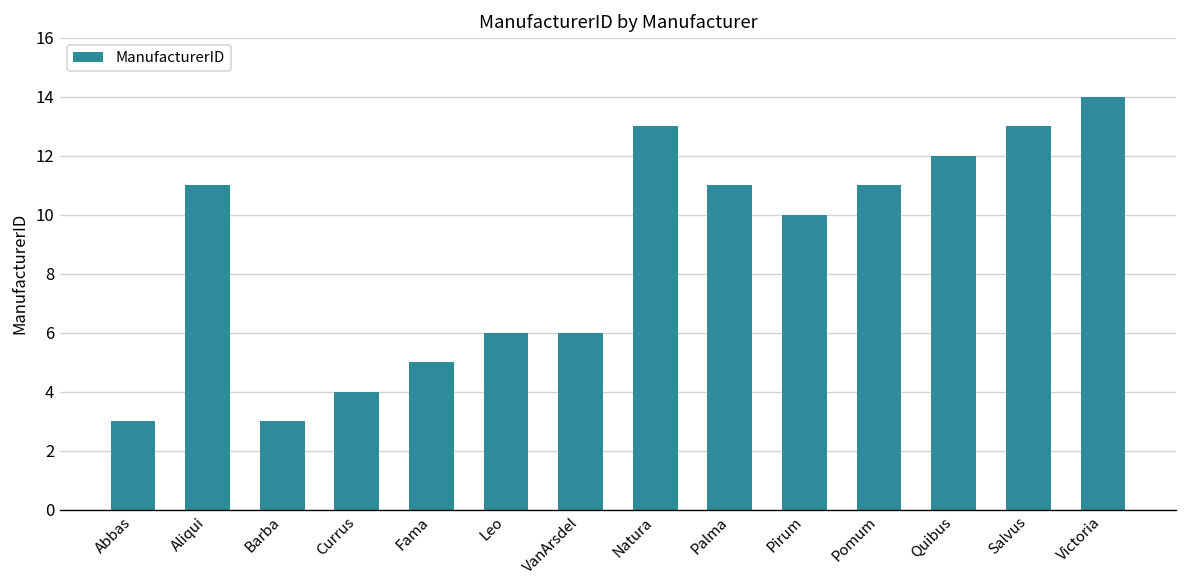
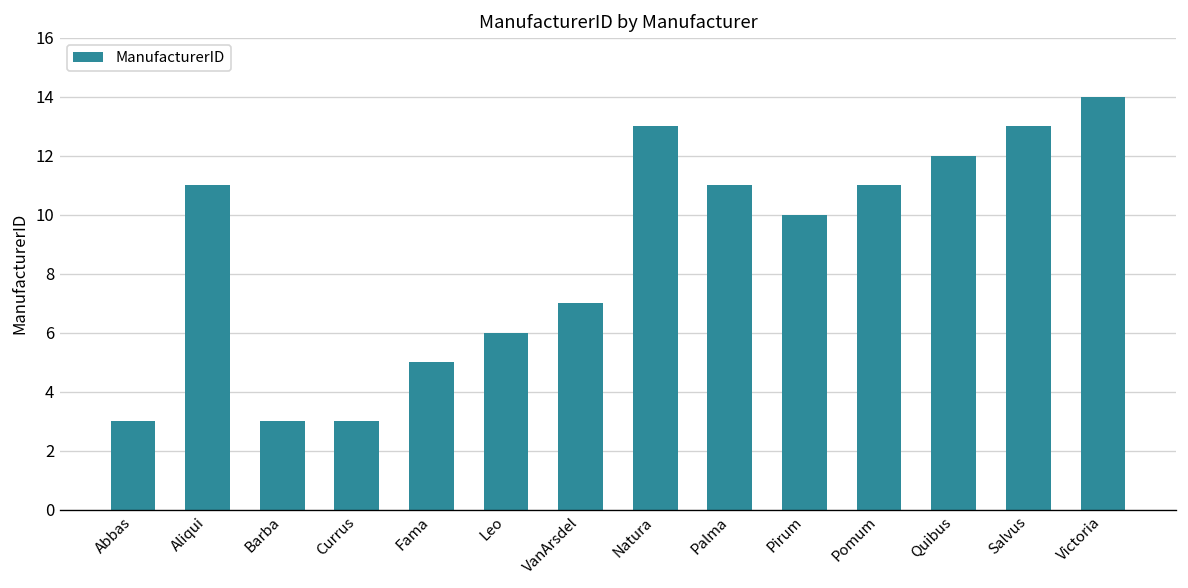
Currus: 4 -> 3
VanArsdel: 6 -> 7
